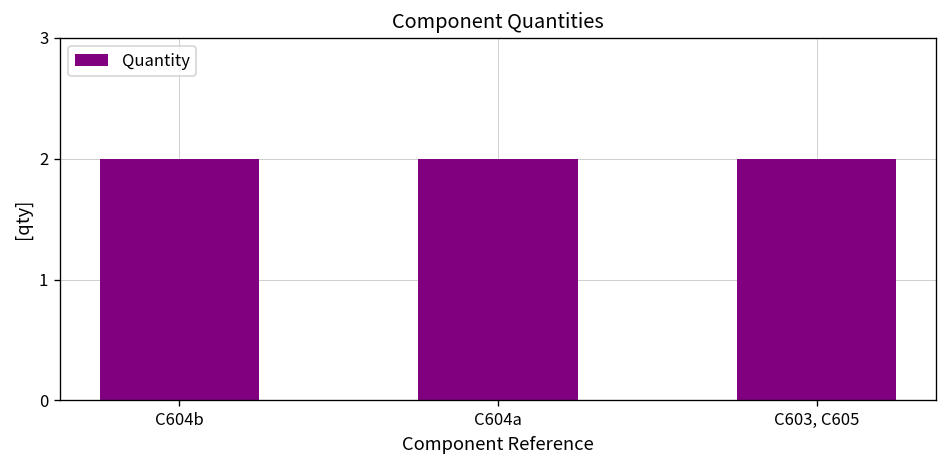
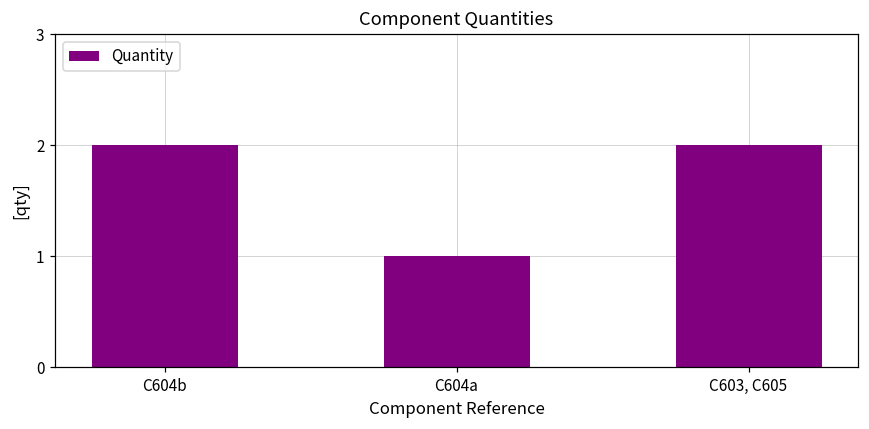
C604a: 2 -> 1
